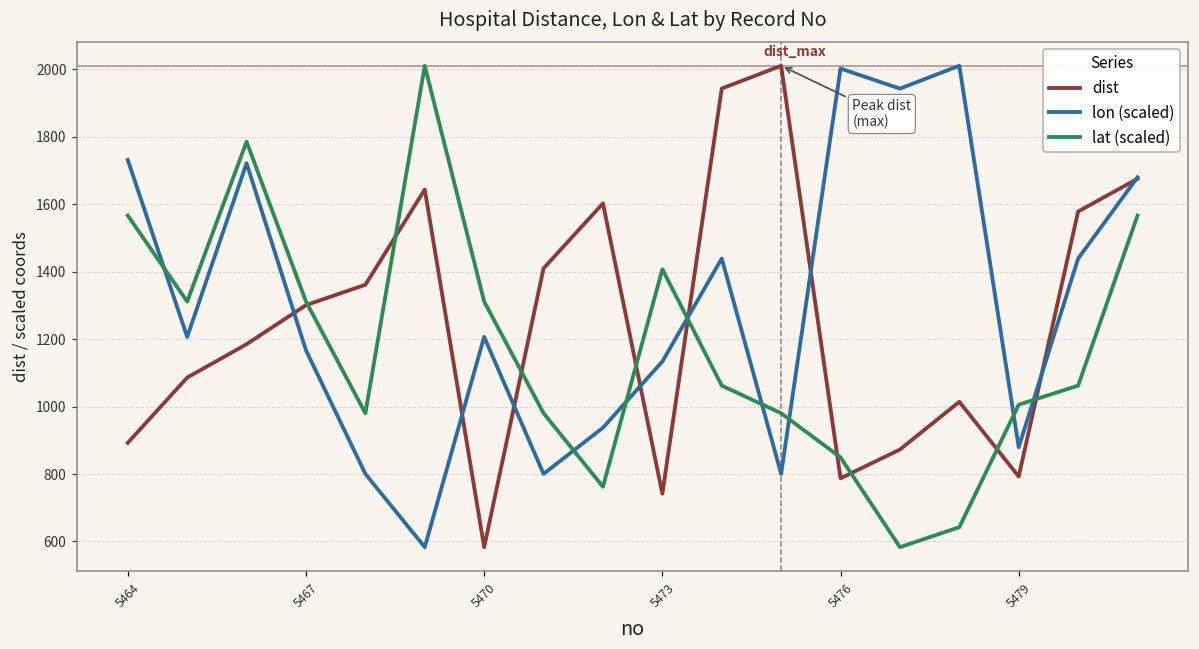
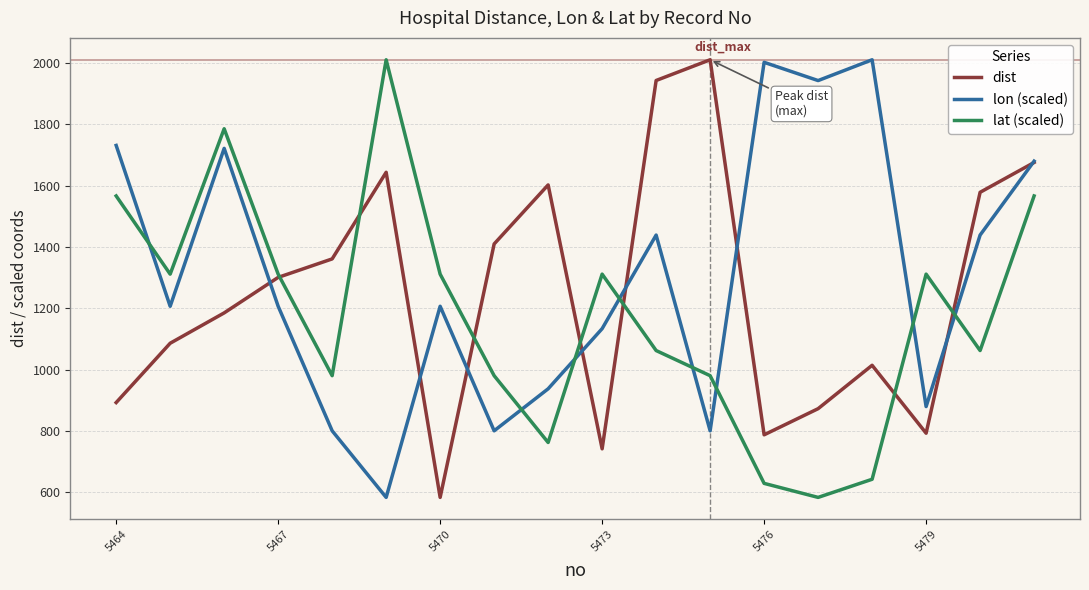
lon (scaled), 5467: 1170 -> 1210
lat (scaled), 5473: 1410 -> 1310
lat (scaled), 5476: 850 -> 630
lat (scaled), 5479: 1010 -> 1310
